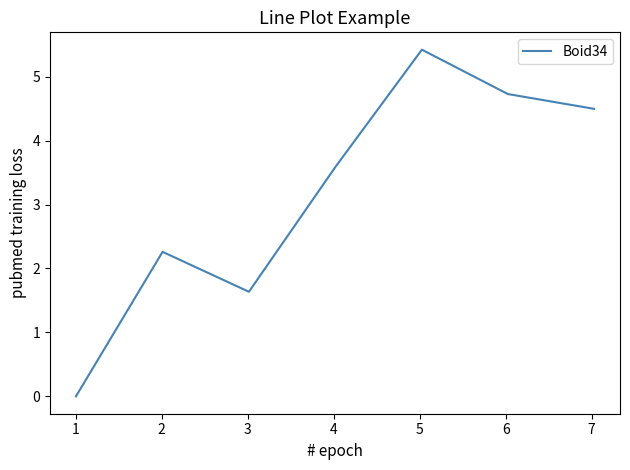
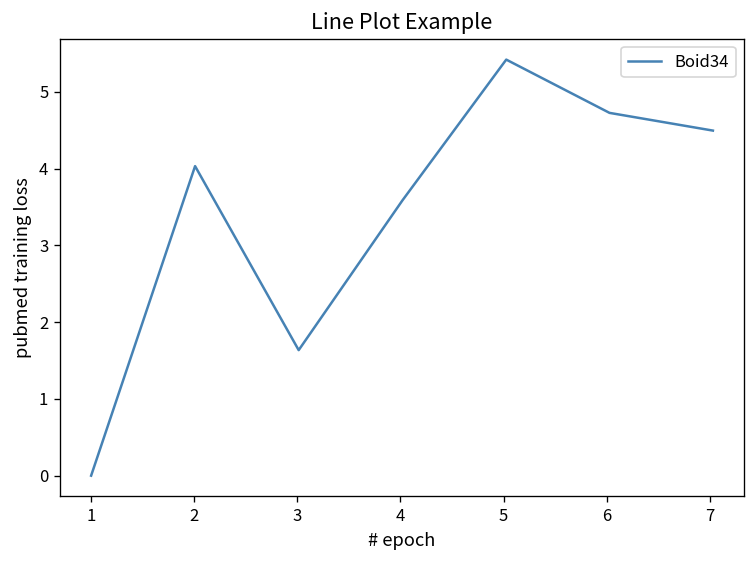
2: 2.3 -> 4.0
